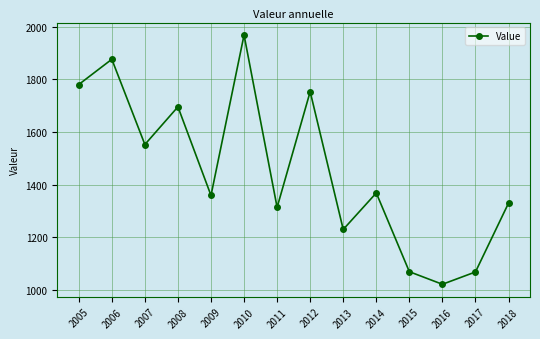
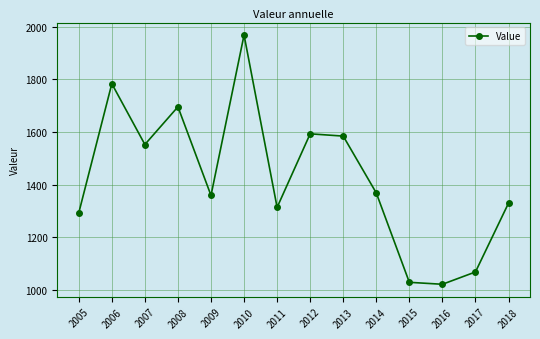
2005: 1780 -> 1290
2006: 1880 -> 1780
2012: 1750 -> 1590
2013: 1230 -> 1580
2015: 1070 -> 1030
